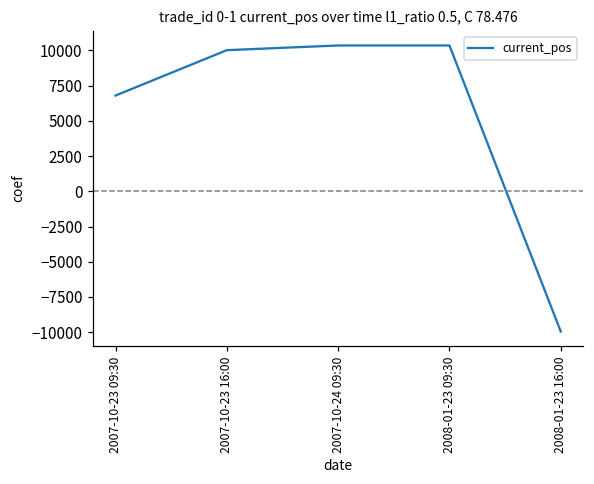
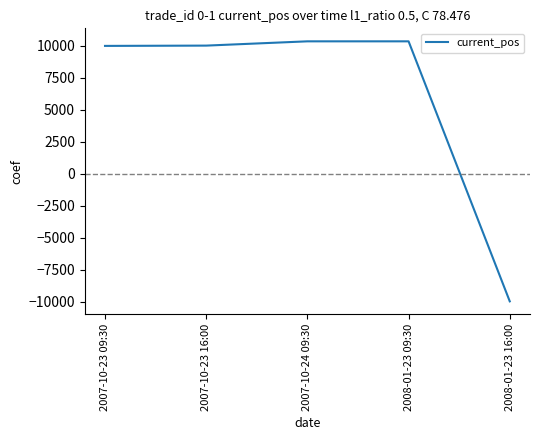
2007-10-23 09:30: 6800 -> 10000
